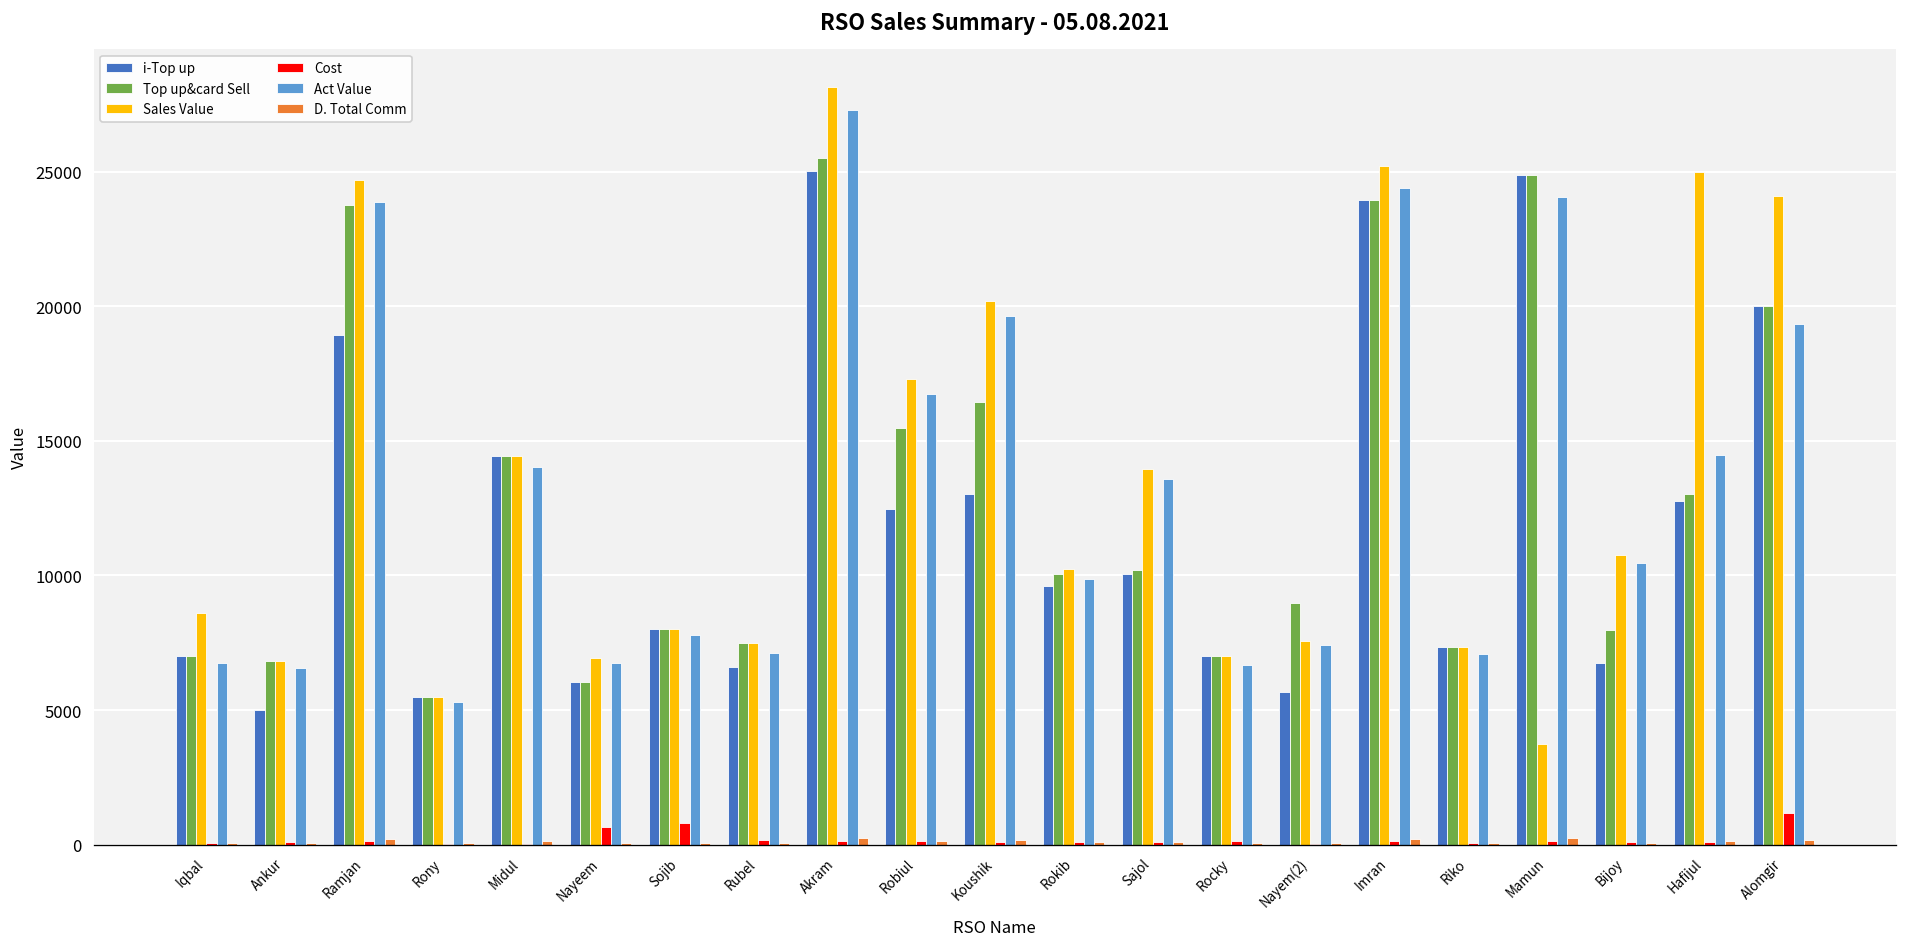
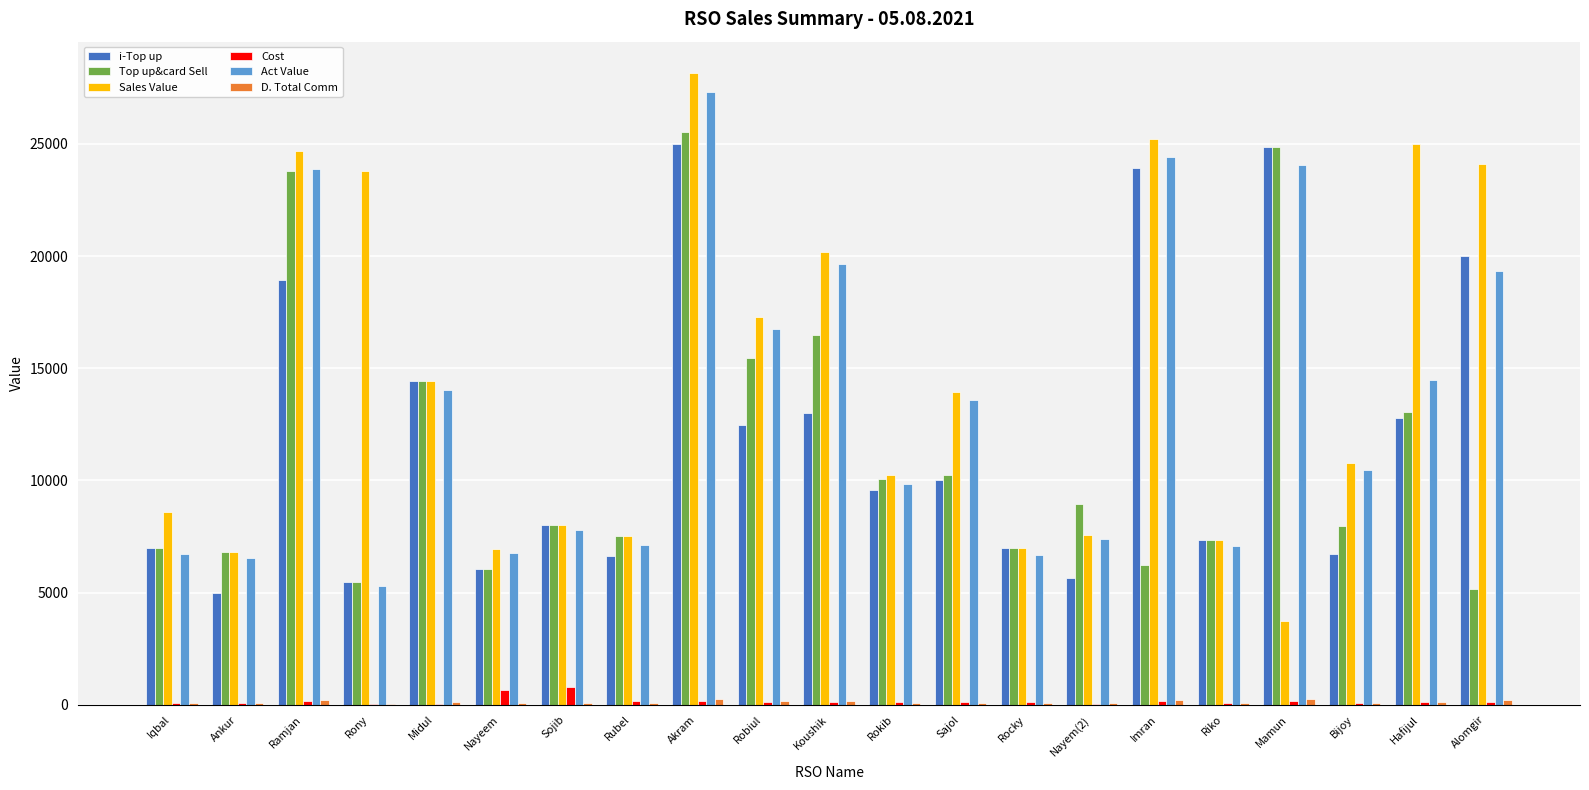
Sales Value, Rony: 5500 -> 23800
Top up&card Sell, Imran: 23900 -> 6200
Top up&card Sell, Alomgir: 20000 -> 5200
Cost, Alomgir: 1200 -> 100
